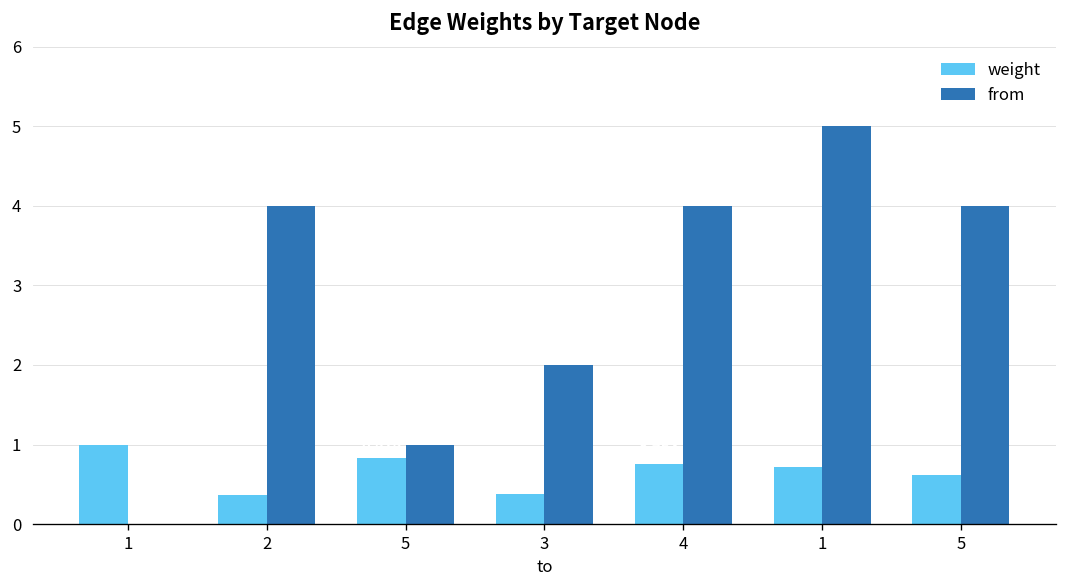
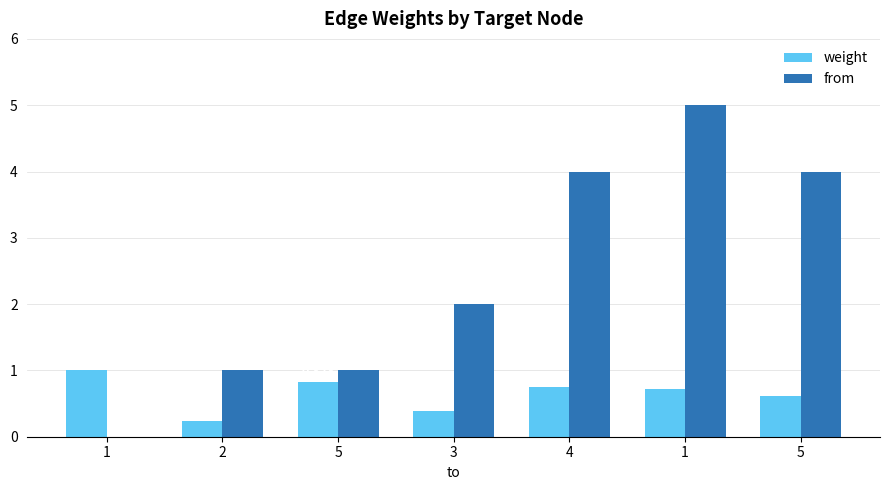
weight, 2: 0.4 -> 0.2
from, 2: 4 -> 1
